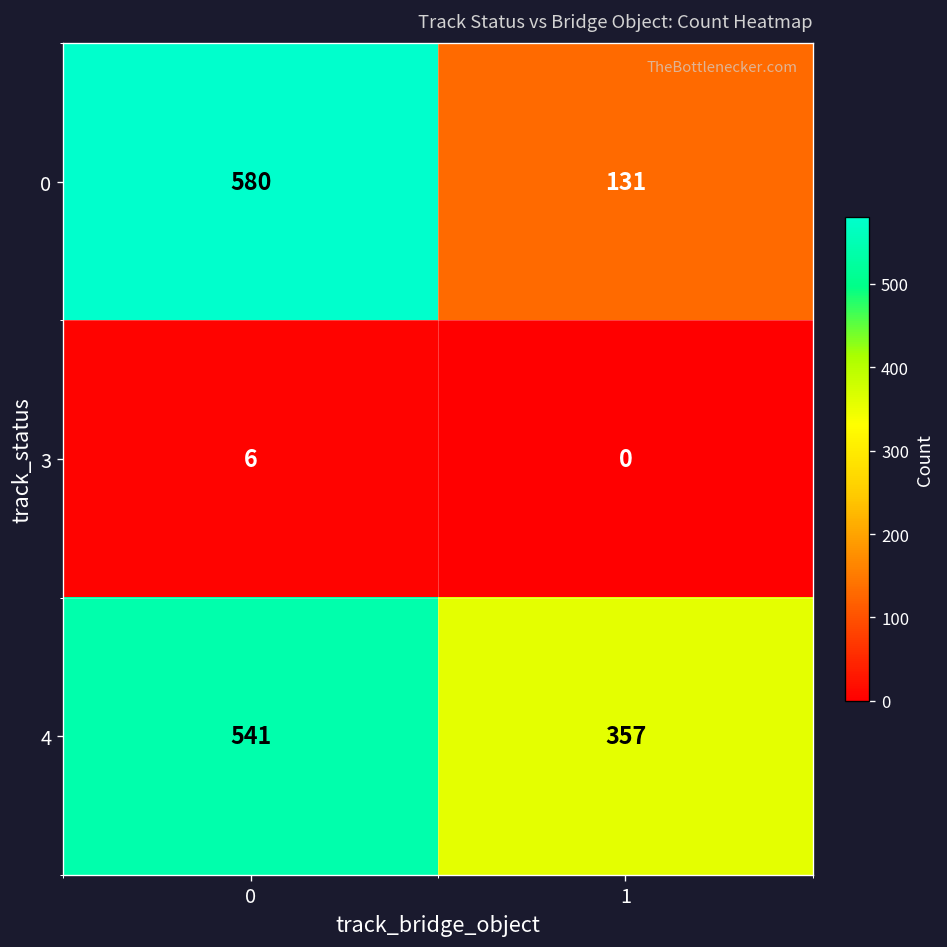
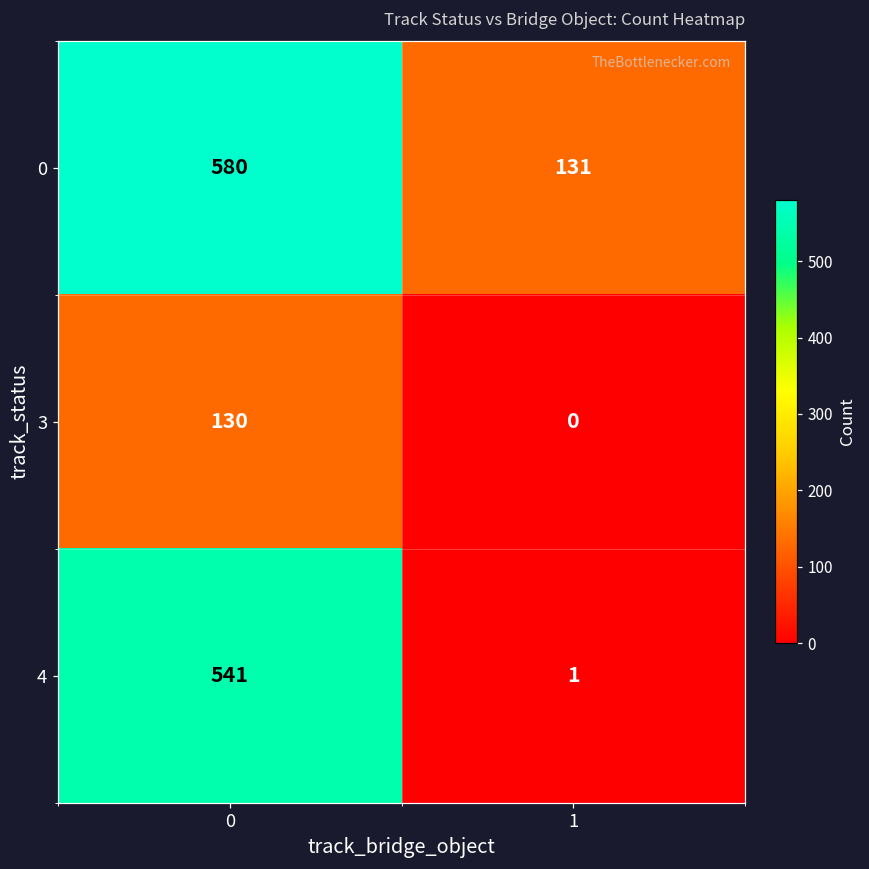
3, 0: 6 -> 130
4, 1: 357 -> 1
